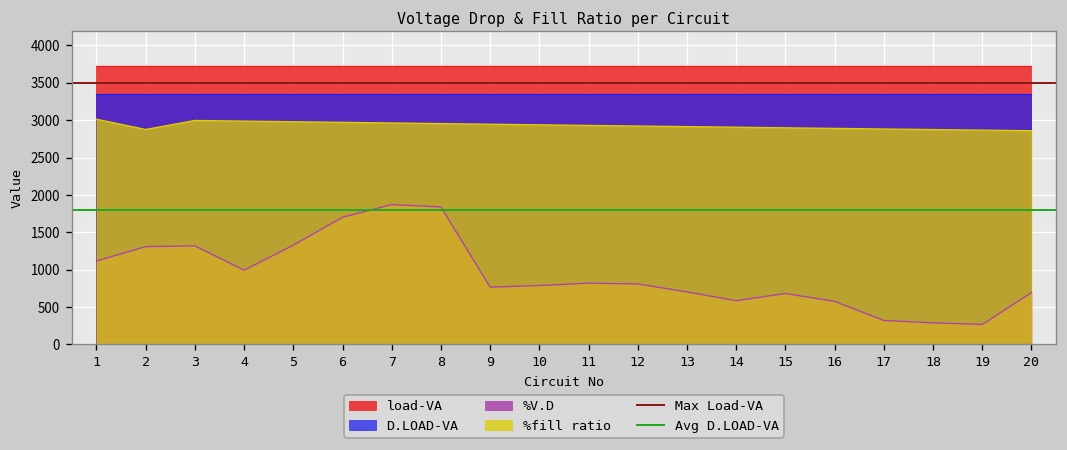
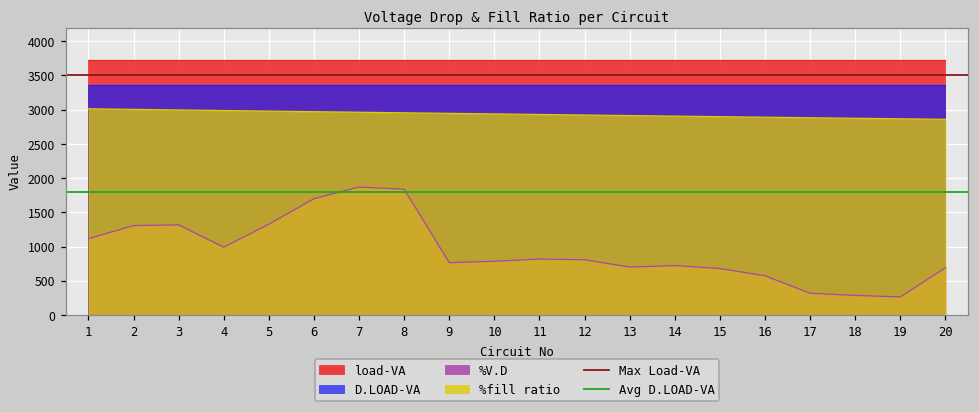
%fill ratio, 2: 2900 -> 3000
%V.D, 14: 600 -> 700
